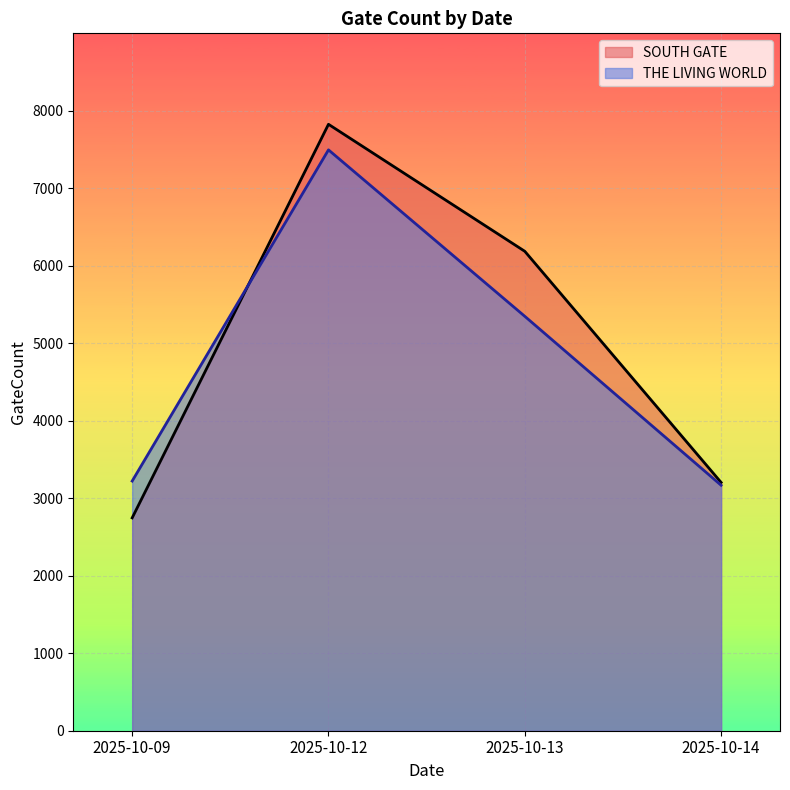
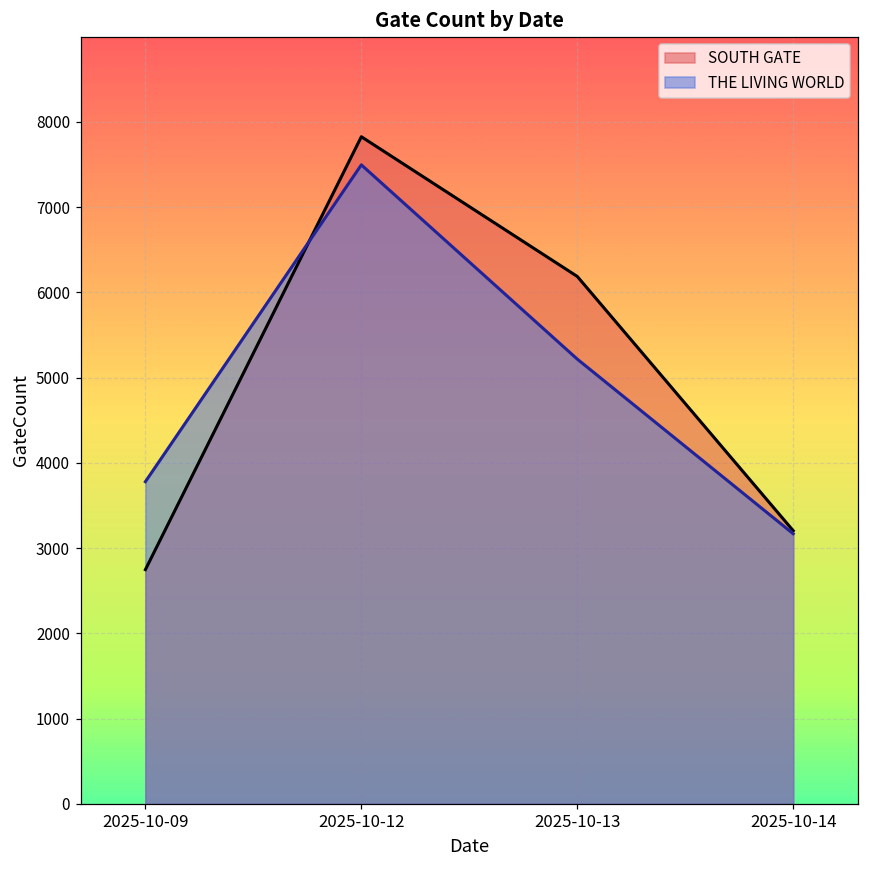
THE LIVING WORLD, 2025-10-09: 3200 -> 3800
THE LIVING WORLD, 2025-10-13: 5300 -> 5200
